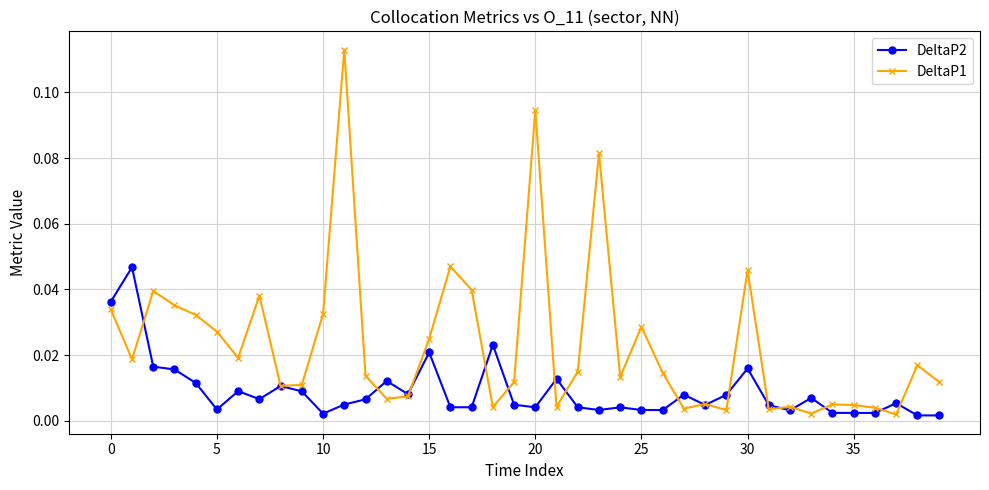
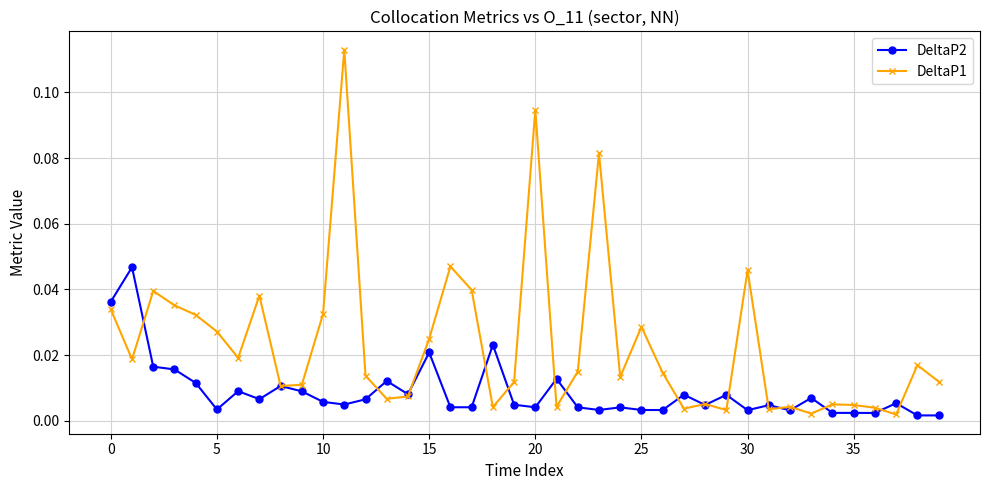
DeltaP2, 10: 0.002 -> 0.006
DeltaP2, 30: 0.016 -> 0.003
